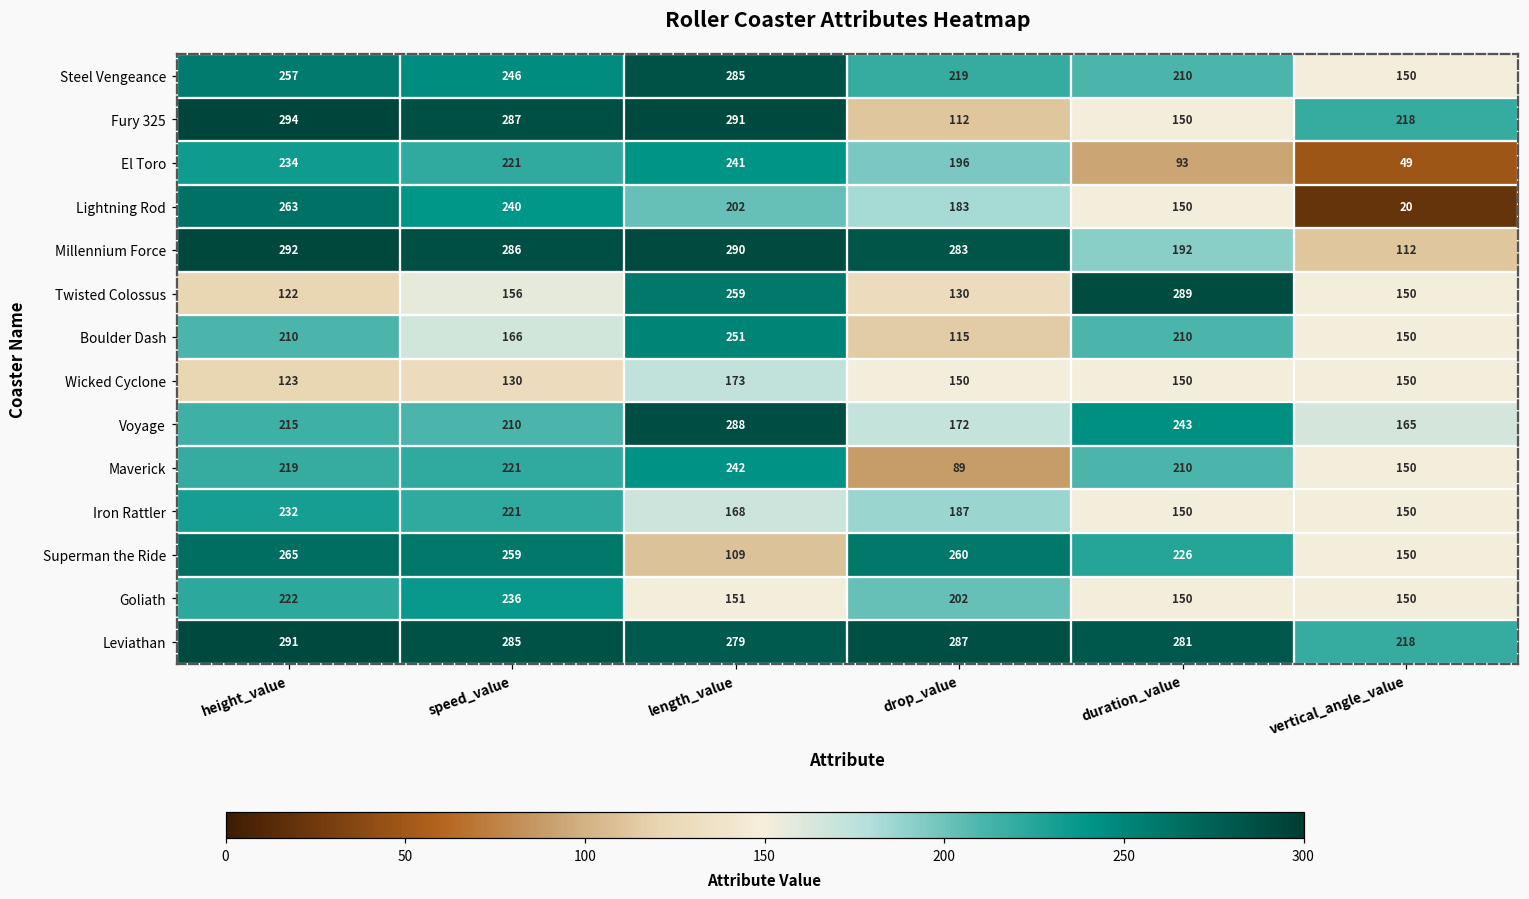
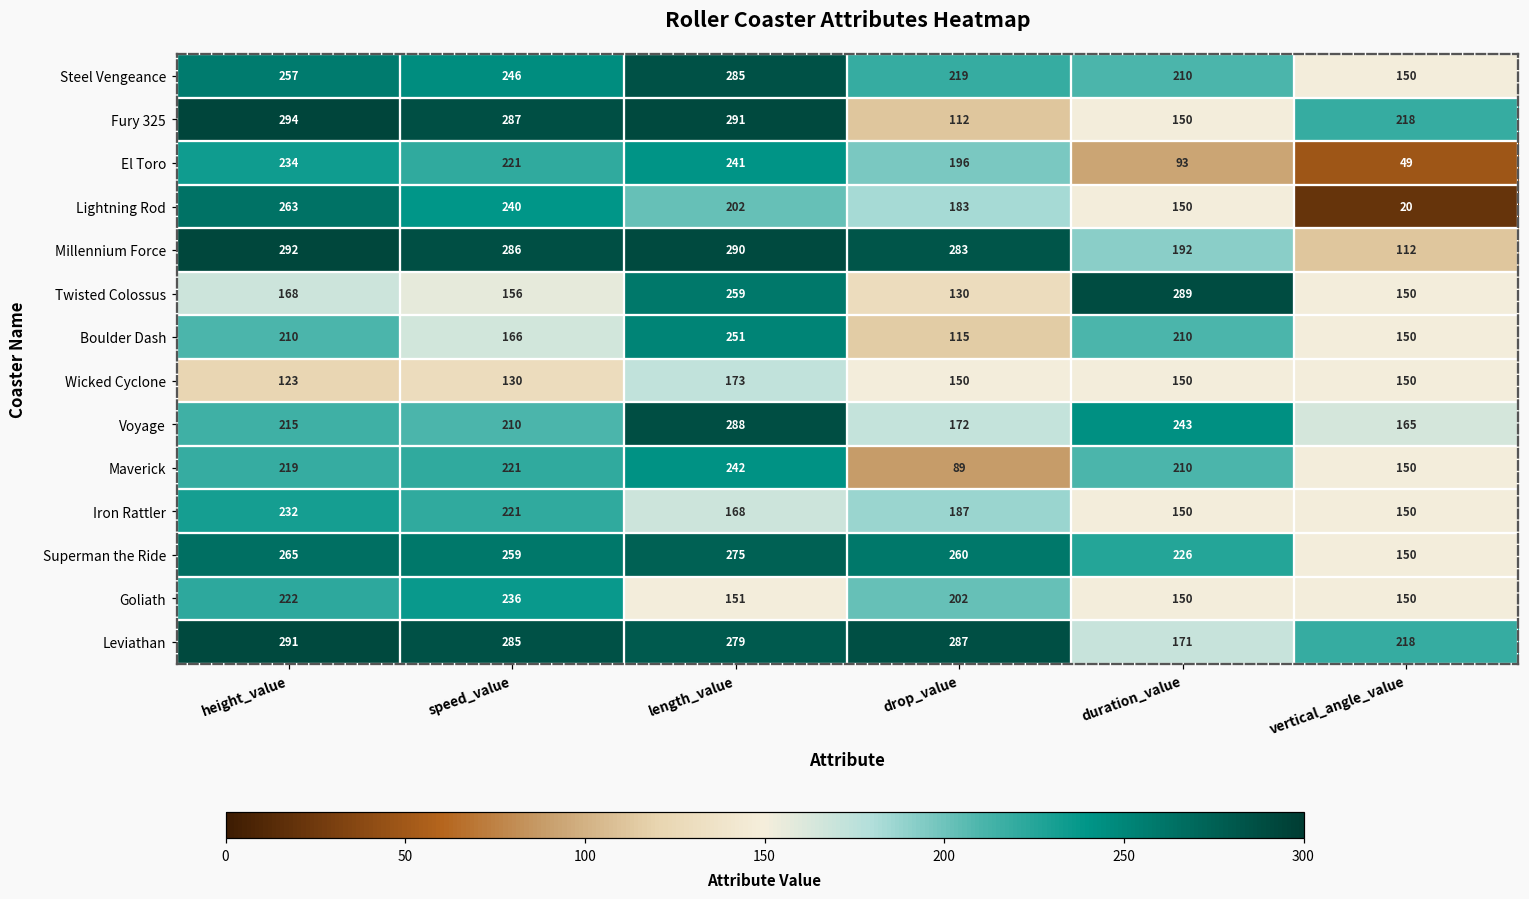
Twisted Colossus, height_value: 122 -> 168
Superman the Ride, length_value: 109 -> 275
Leviathan, duration_value: 281 -> 171
